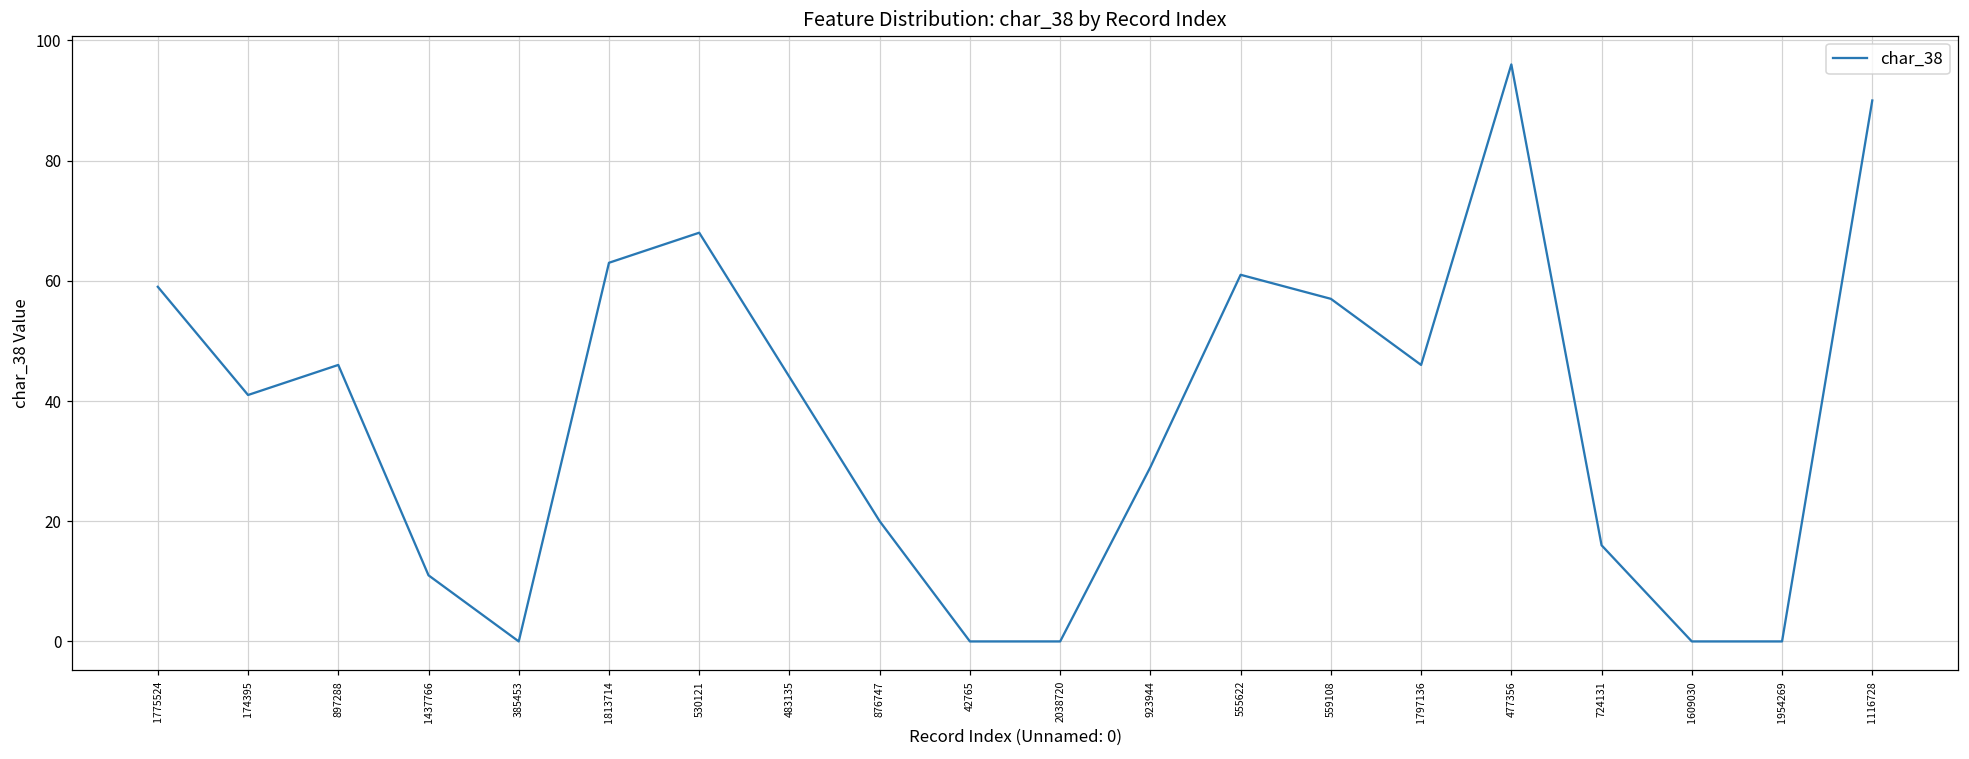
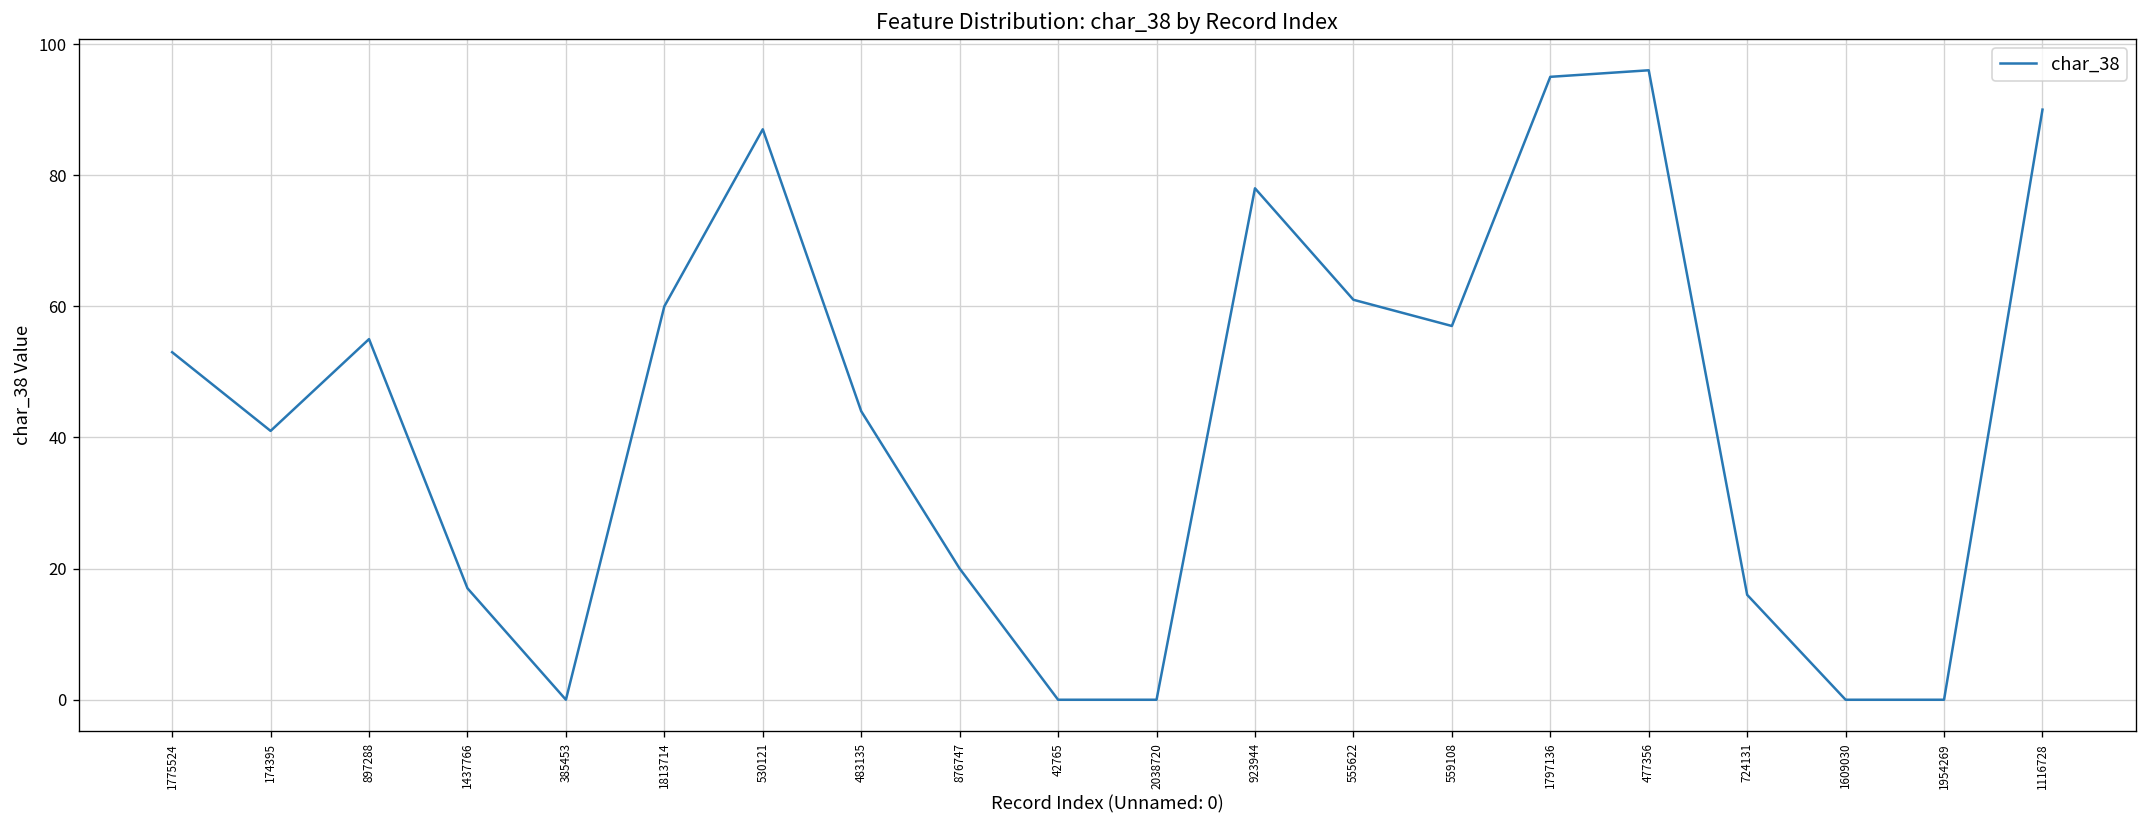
1775524: 59 -> 53
897288: 46 -> 55
1437766: 11 -> 17
1813714: 63 -> 60
530121: 68 -> 87
923944: 29 -> 78
1797136: 46 -> 95
